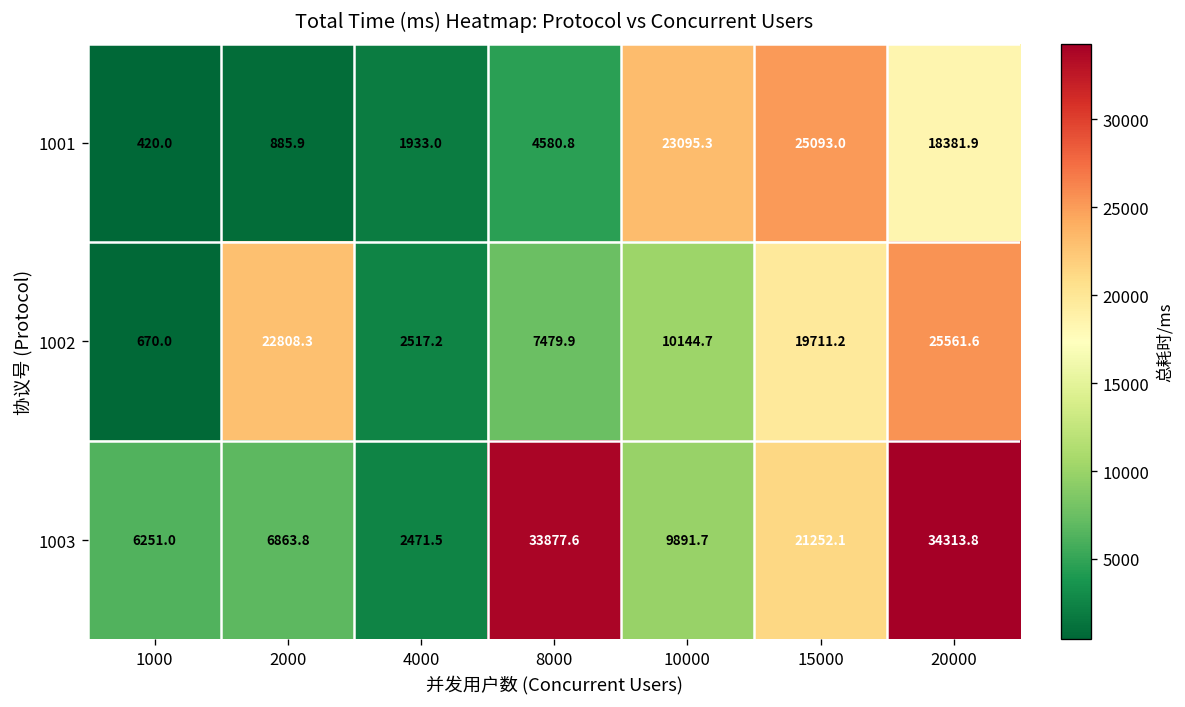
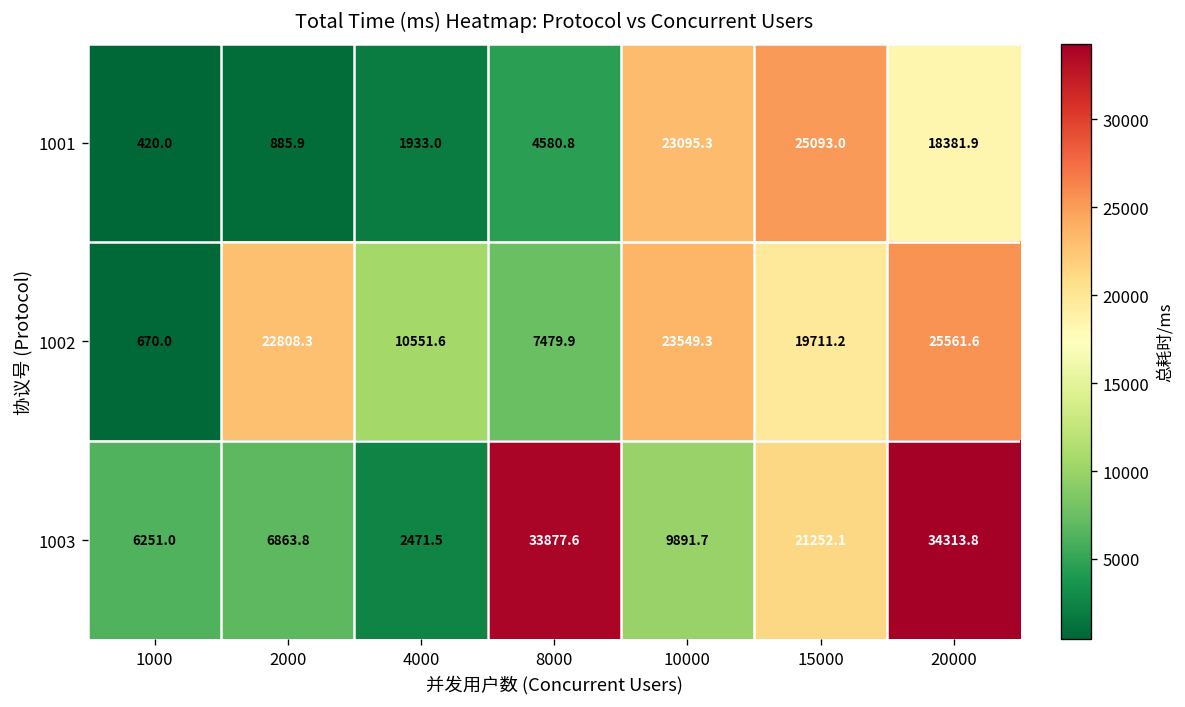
1002, 4000: 2517.2 -> 10551.6
1002, 10000: 10144.7 -> 23549.3
